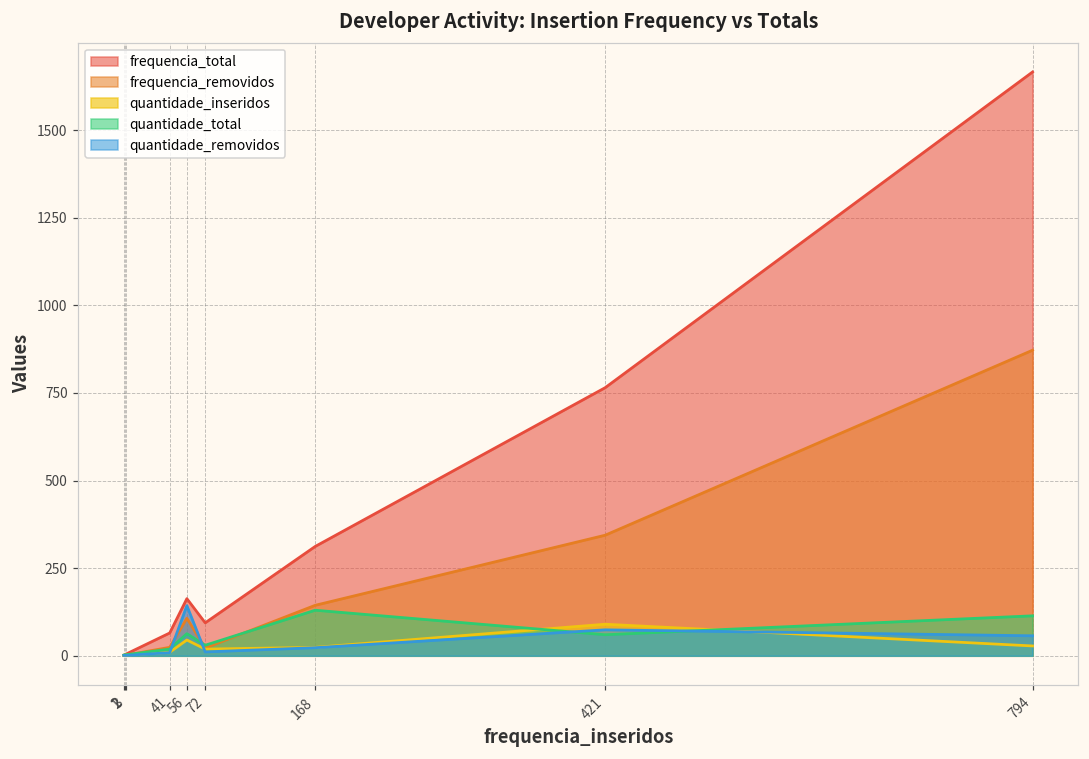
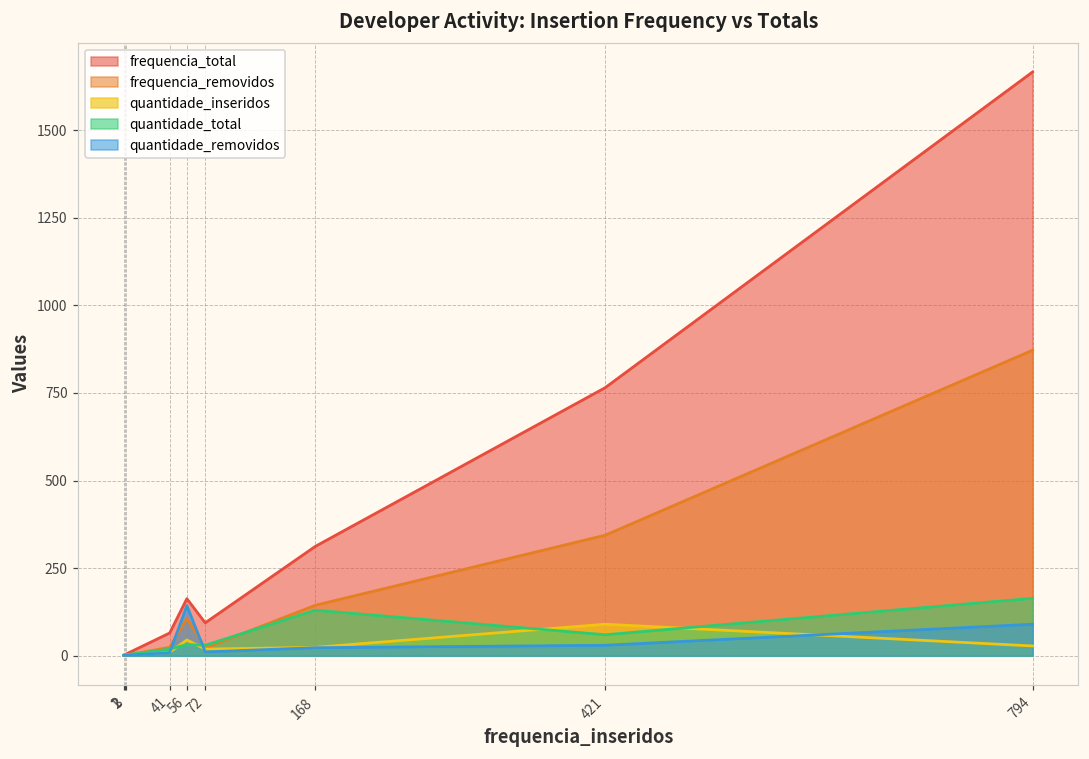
quantidade_total, 56: 60 -> 30
quantidade_removidos, 421: 70 -> 30
quantidade_total, 794: 110 -> 160
quantidade_removidos, 794: 60 -> 90
